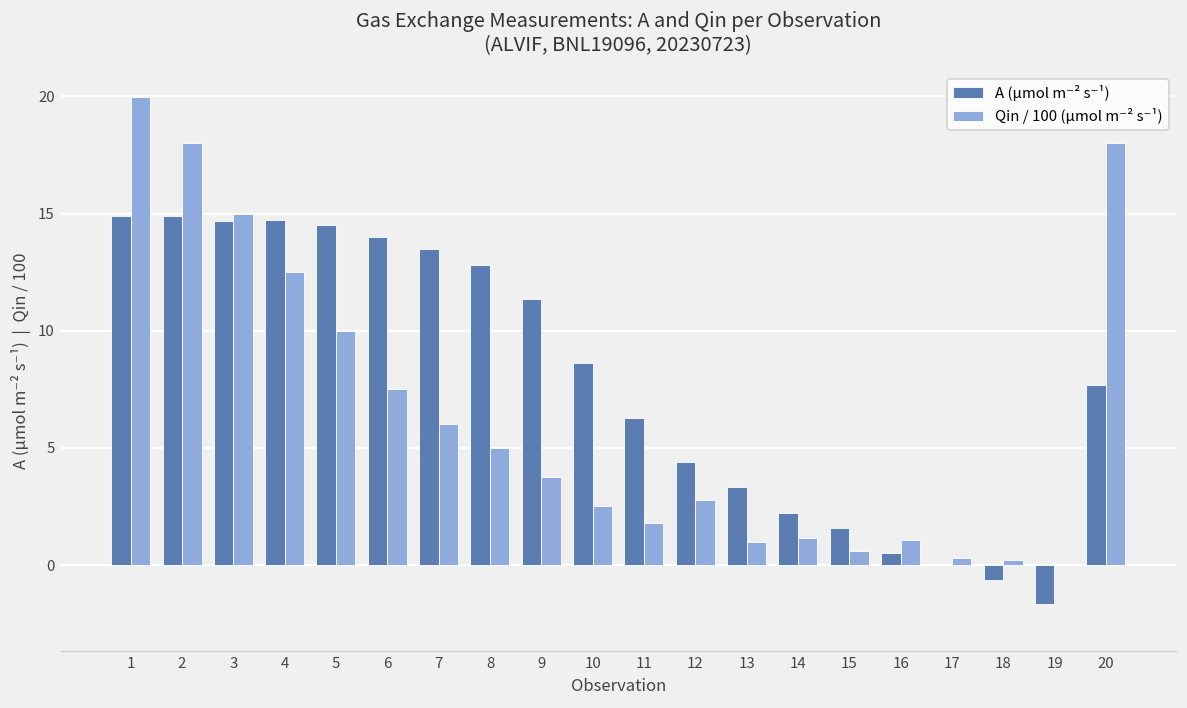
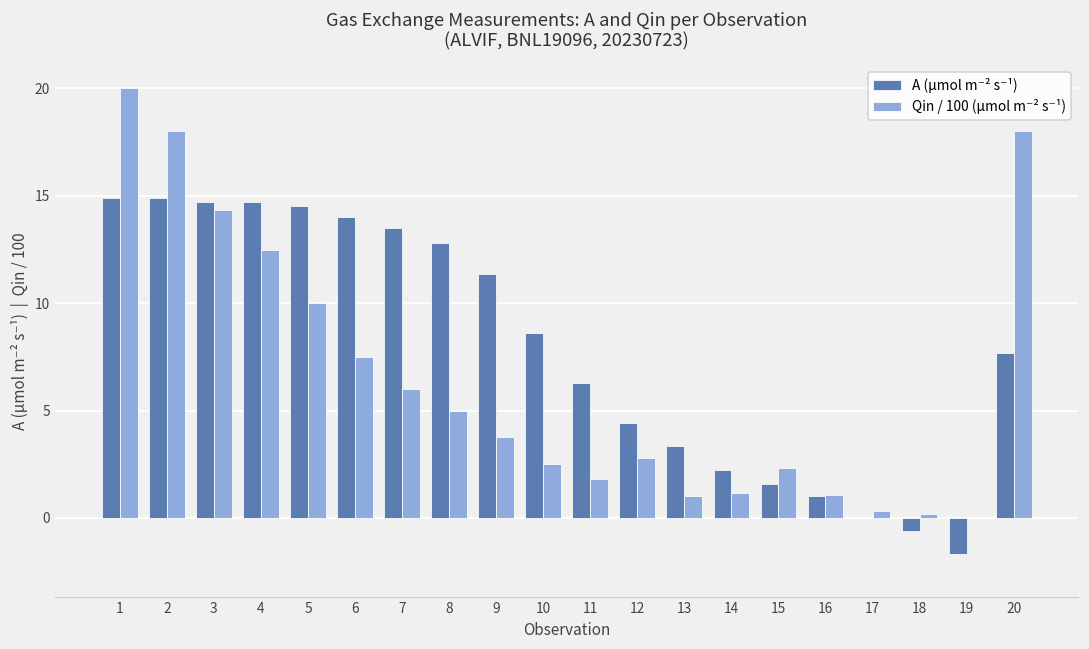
Qin / 100 (µmol m⁻² s⁻¹), 3: 15.0 -> 14.4
Qin / 100 (µmol m⁻² s⁻¹), 15: 0.6 -> 2.3
A (µmol m⁻² s⁻¹), 16: 0.5 -> 1.0
